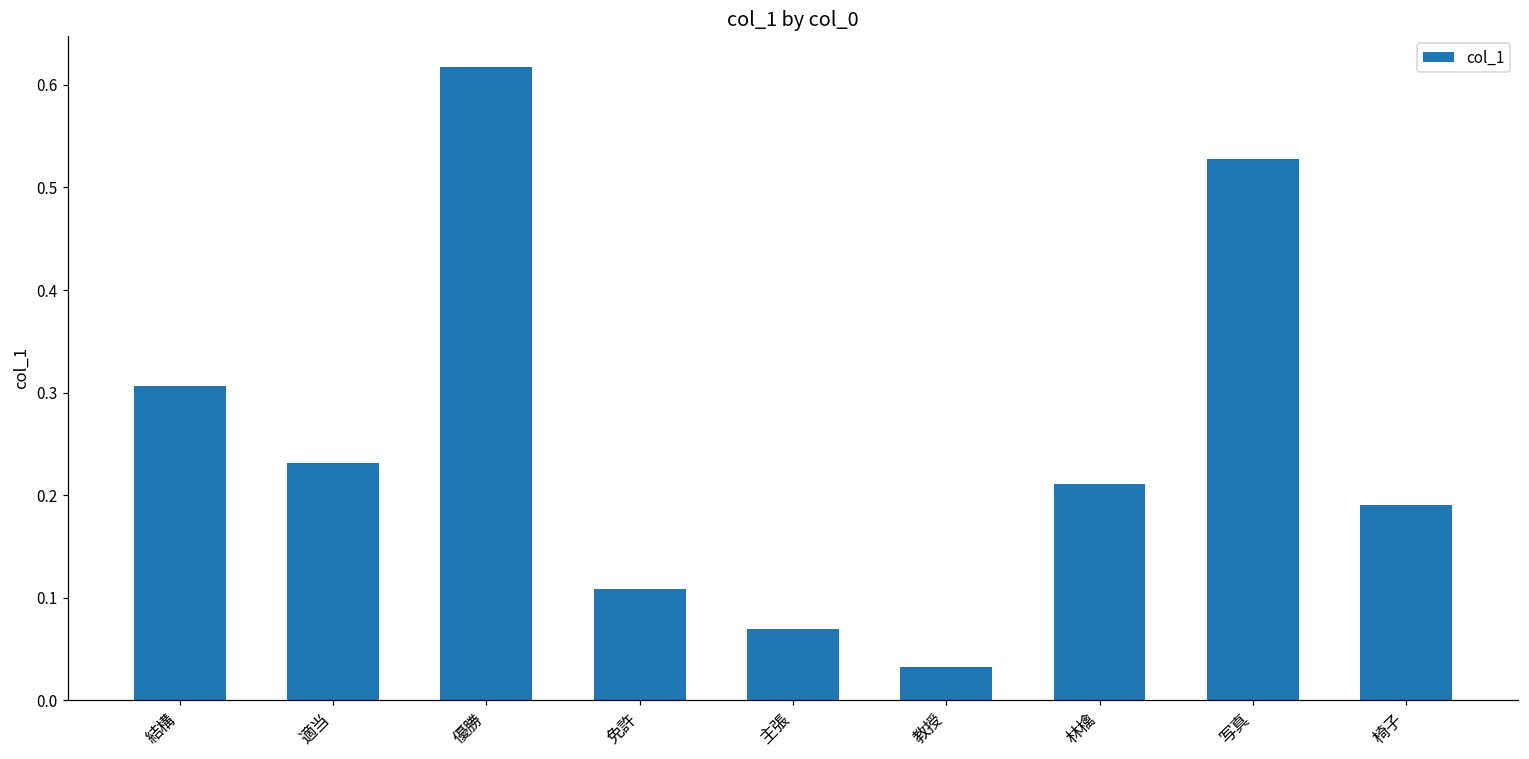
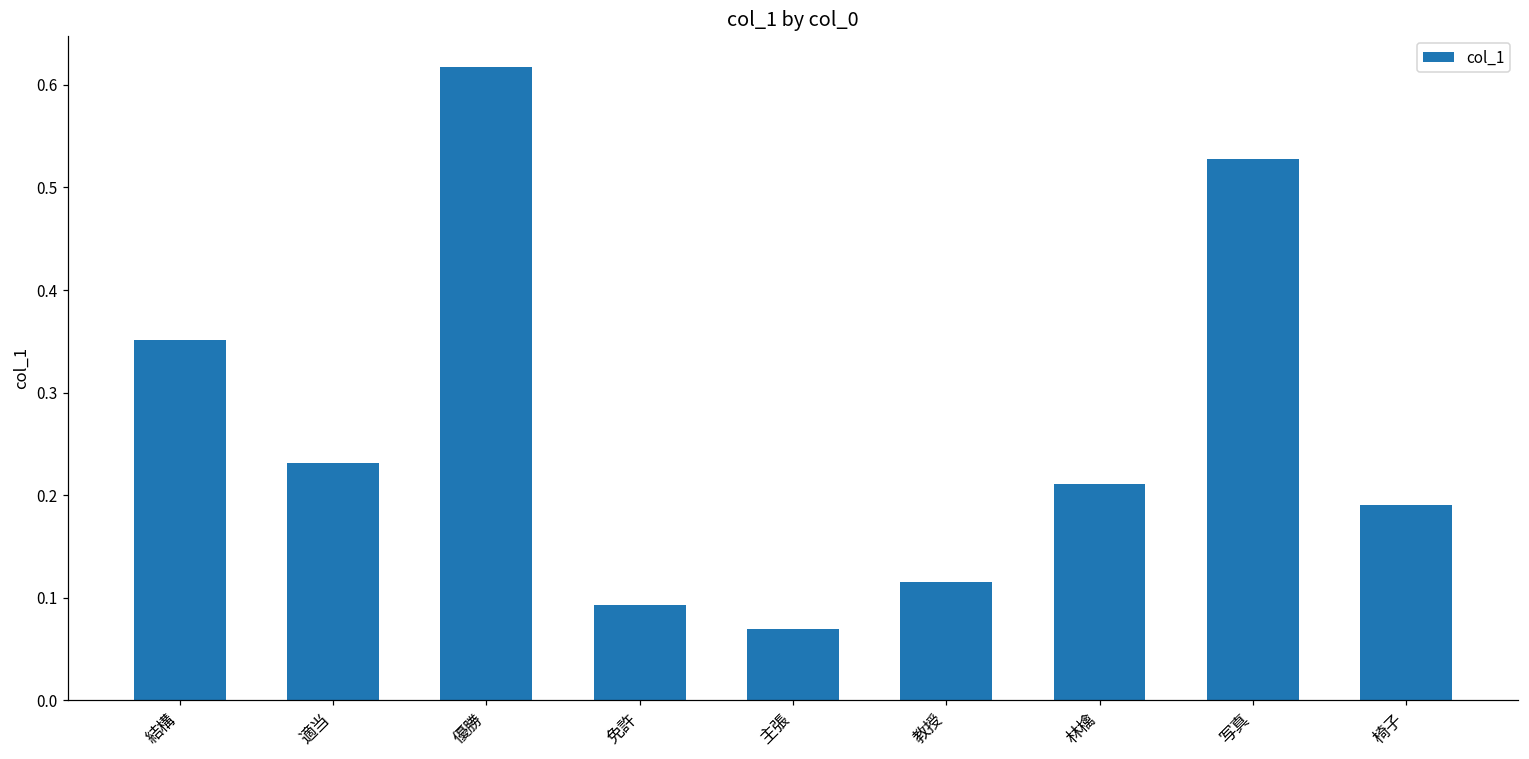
結構: 0.31 -> 0.35
免許: 0.11 -> 0.09
教授: 0.03 -> 0.12
